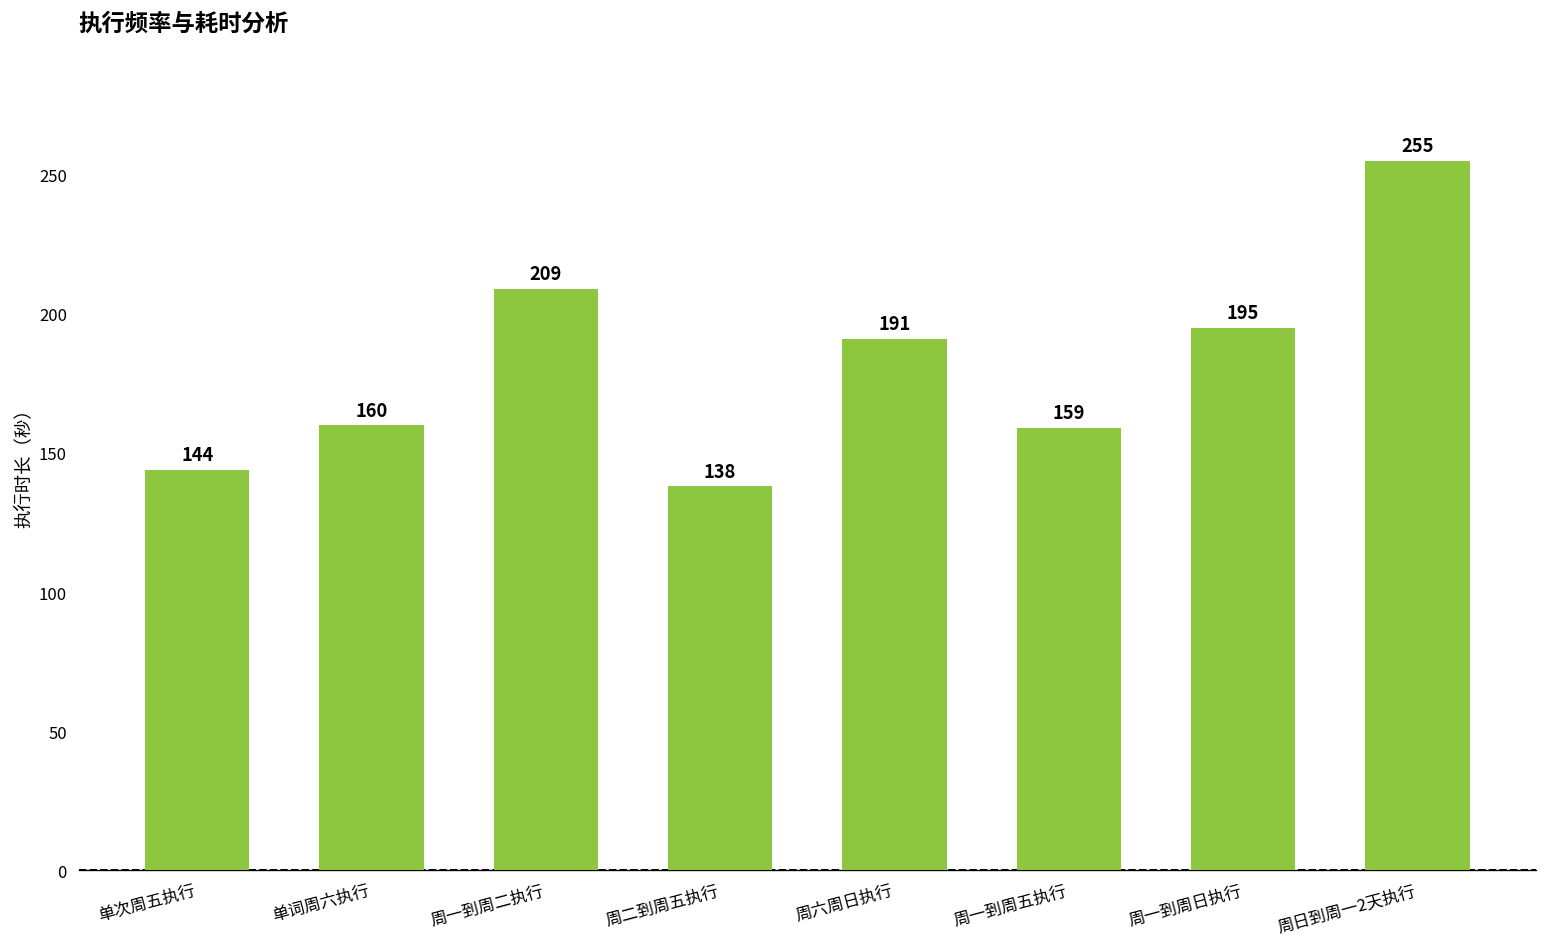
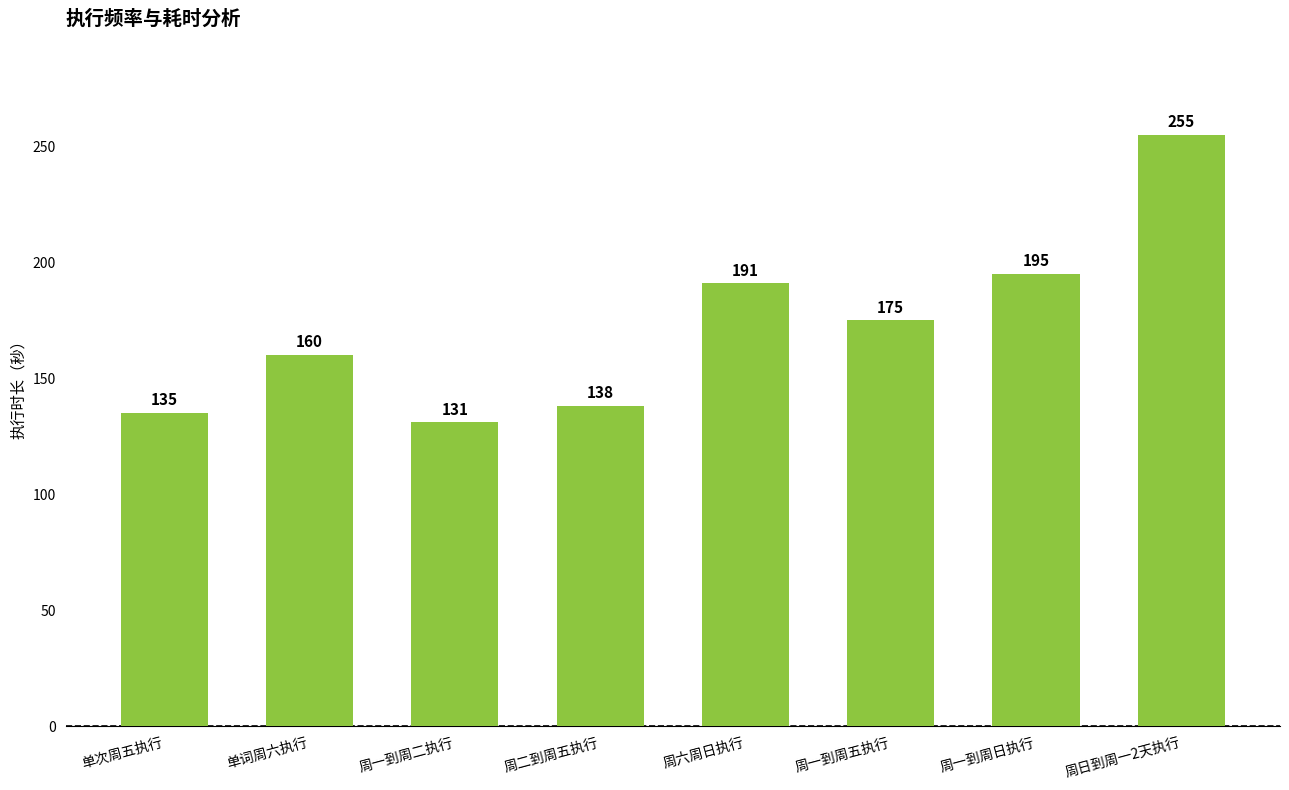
单次周五执行: 144 -> 135
周一到周二执行: 209 -> 131
周一到周五执行: 159 -> 175
